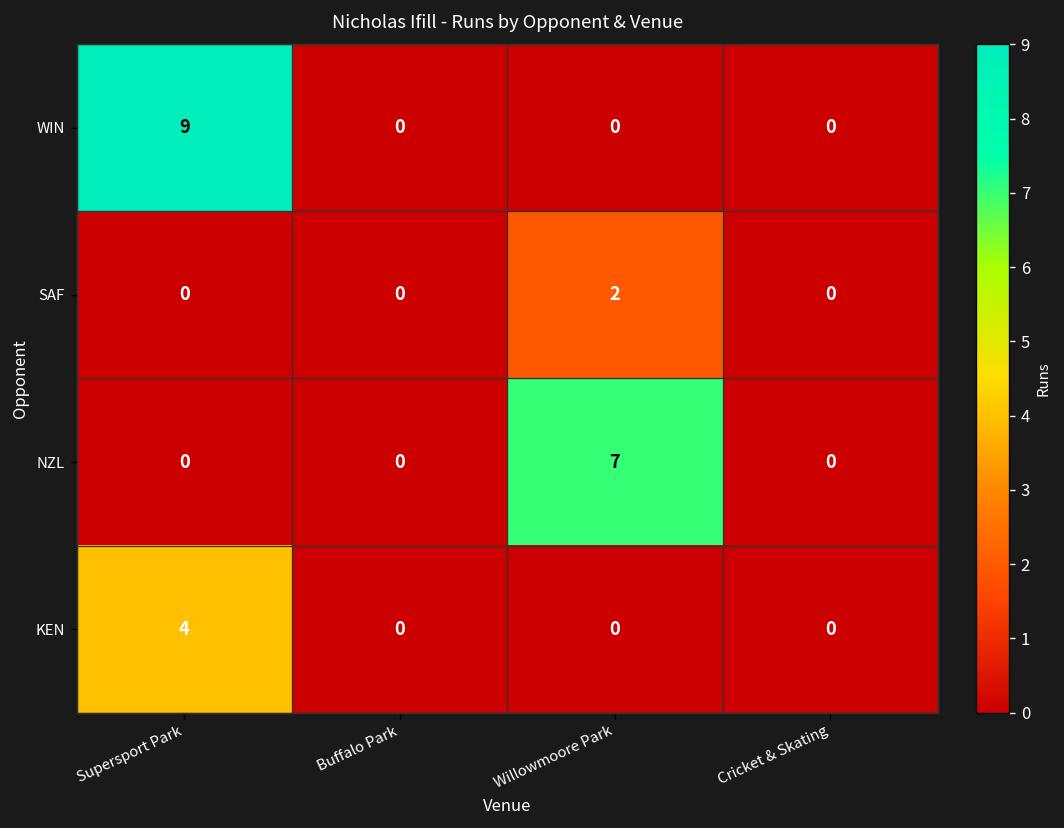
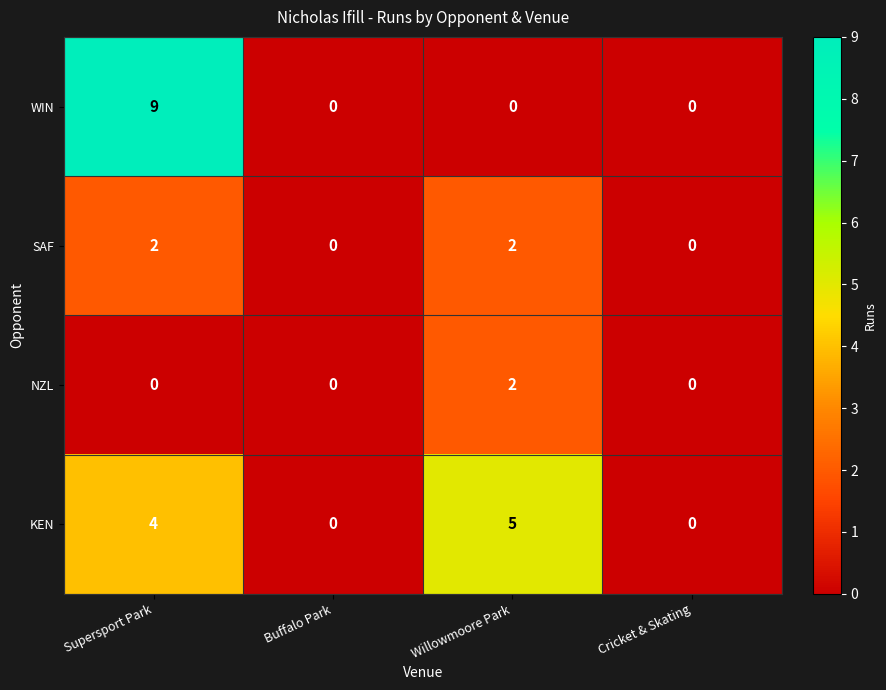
SAF, Supersport Park: 0 -> 2
NZL, Willowmoore Park: 7 -> 2
KEN, Willowmoore Park: 0 -> 5
